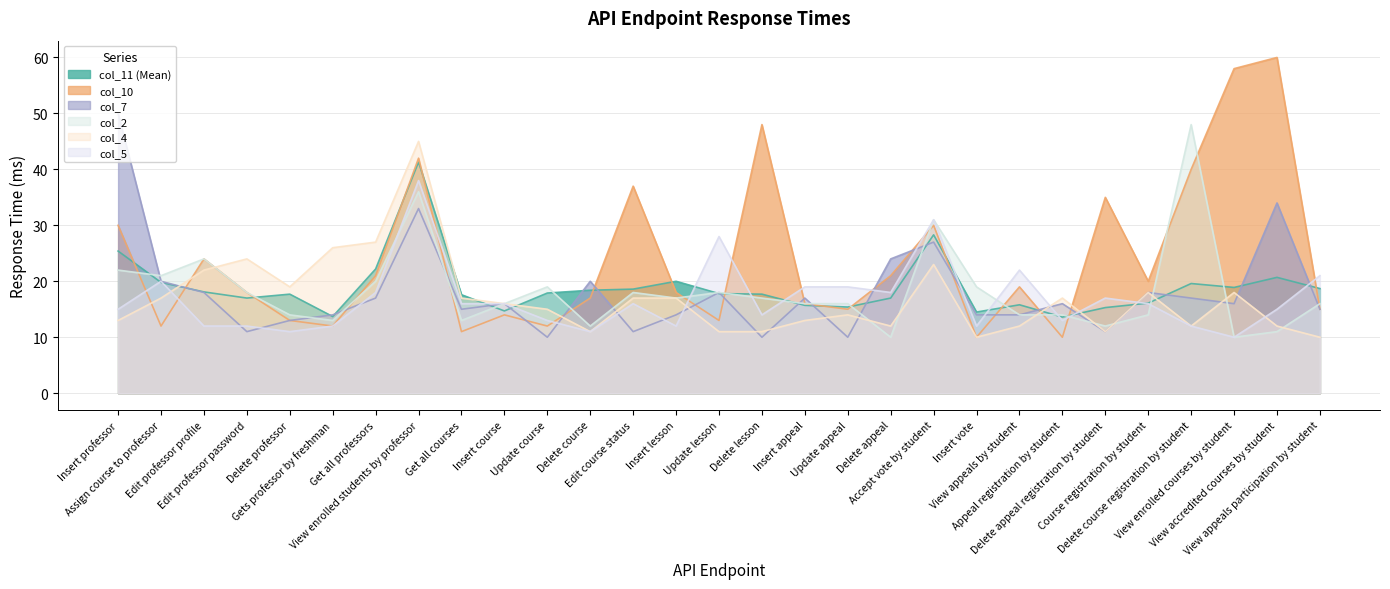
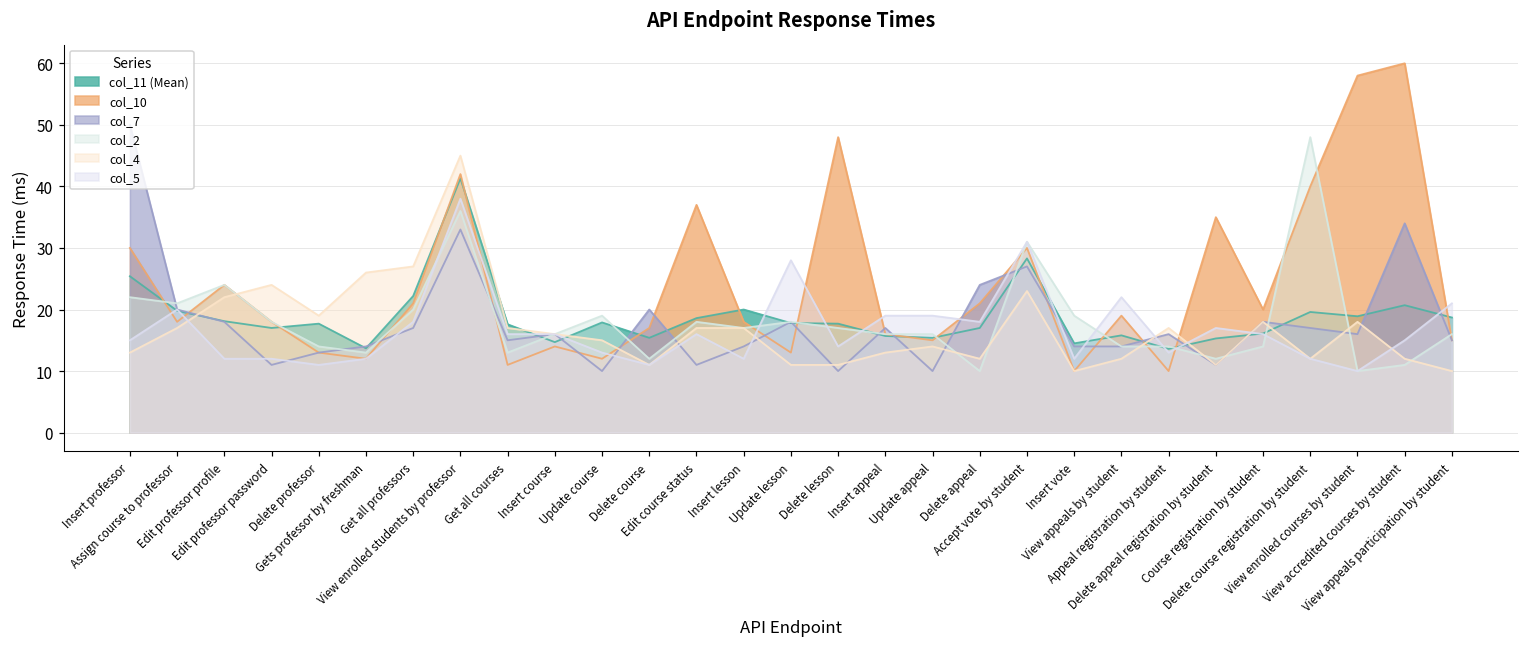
col_10, Assign course to professor: 12 -> 18
col_11 (Mean), Delete course: 18 -> 15
